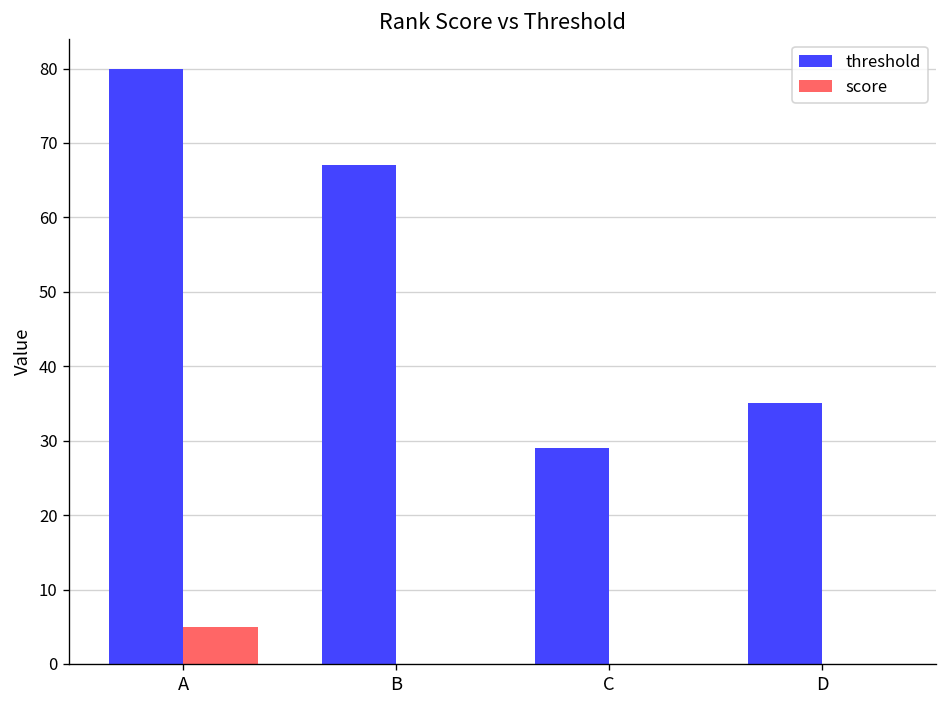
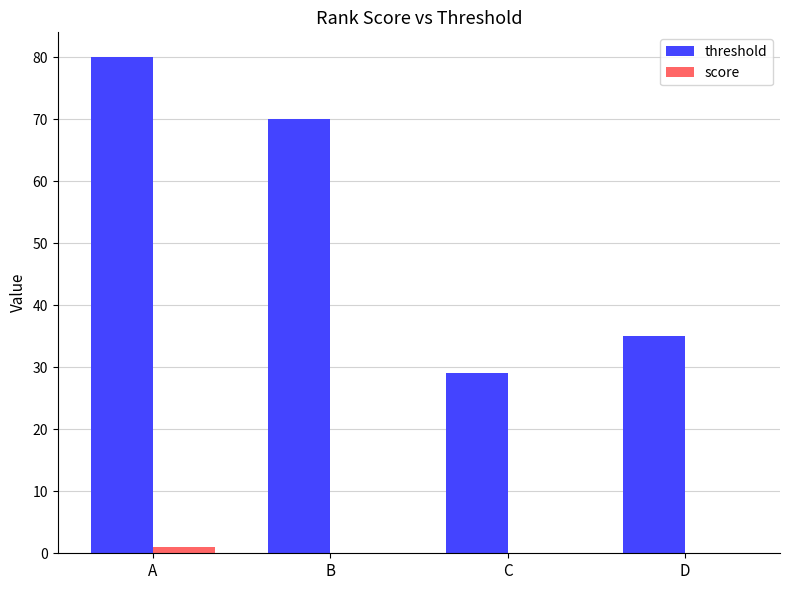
score, A: 5 -> 1
threshold, B: 67 -> 70
